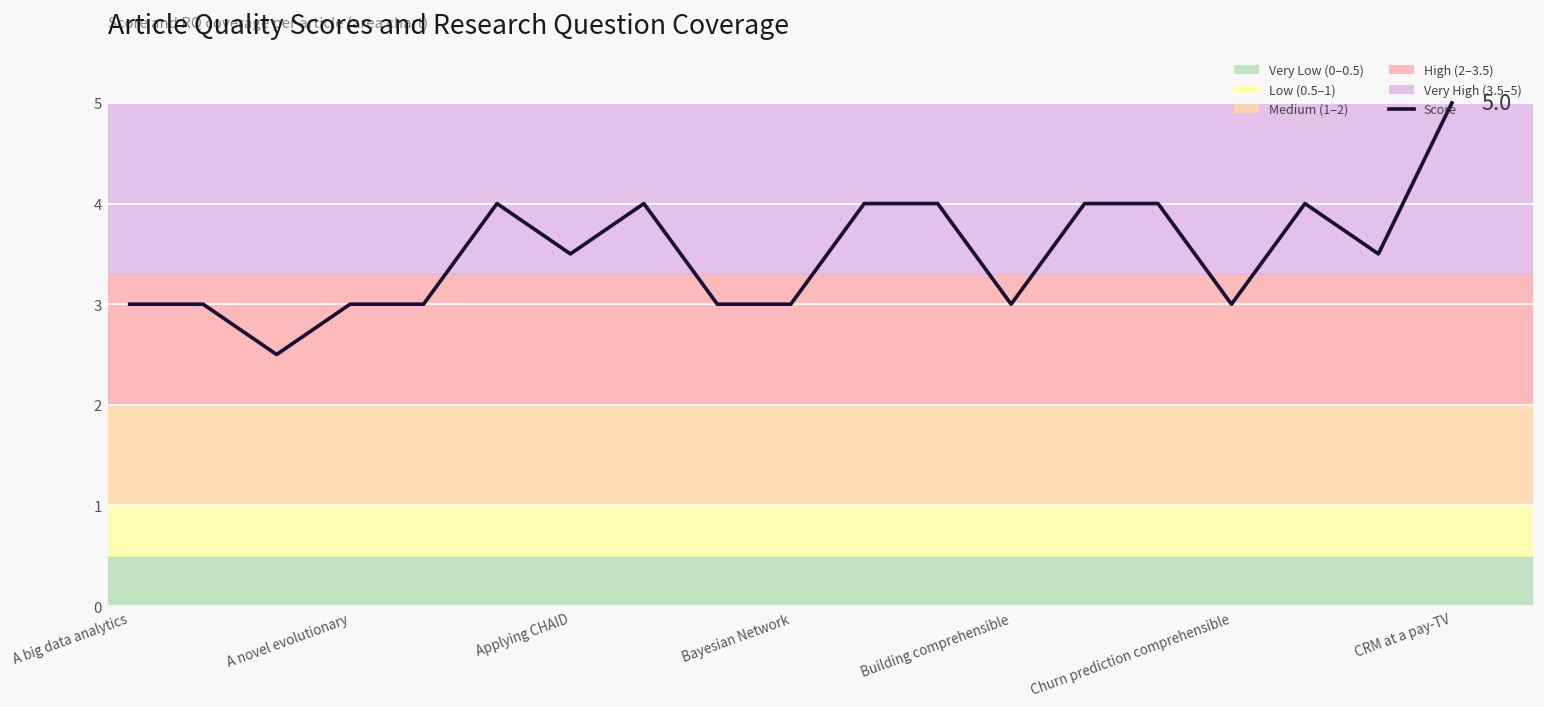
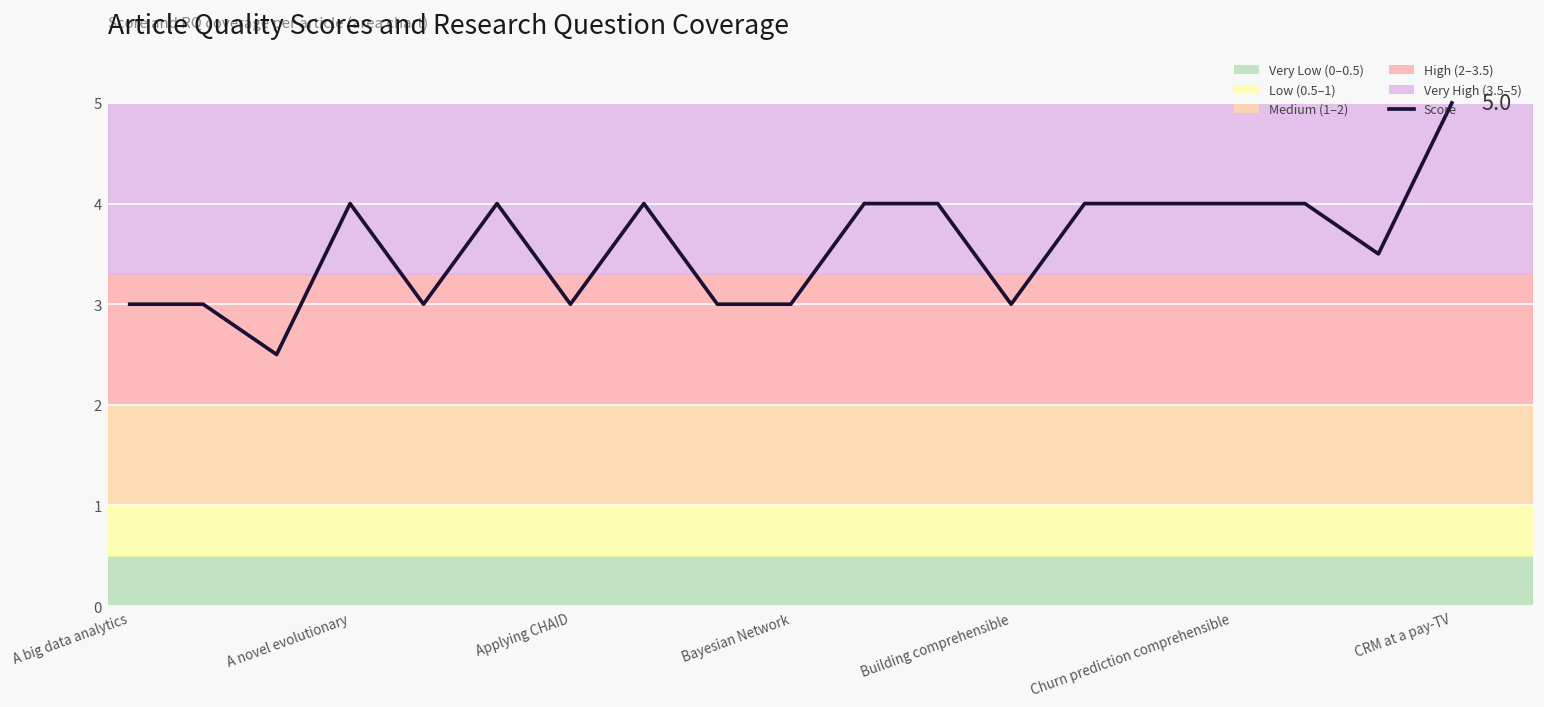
Score, A novel evolutionary: 3 -> 4
Score, Applying CHAID: 3.5 -> 3.0
Score, Churn prediction comprehensible: 3 -> 4
